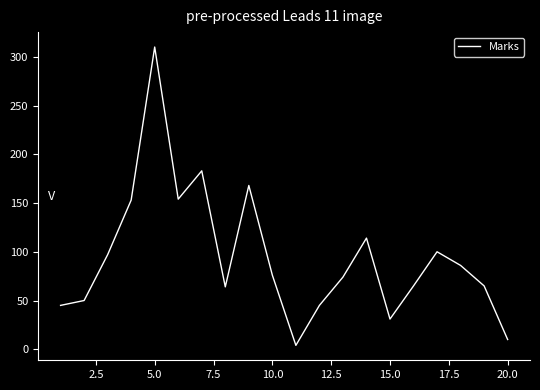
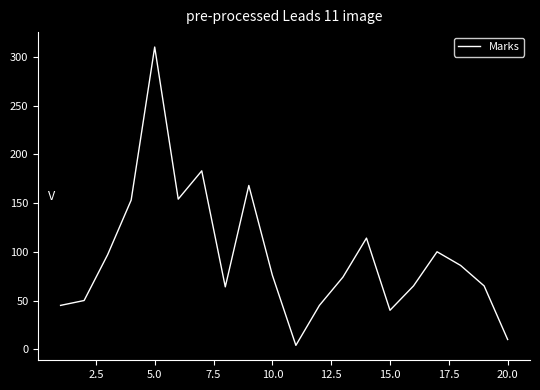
15.0: 30 -> 40
